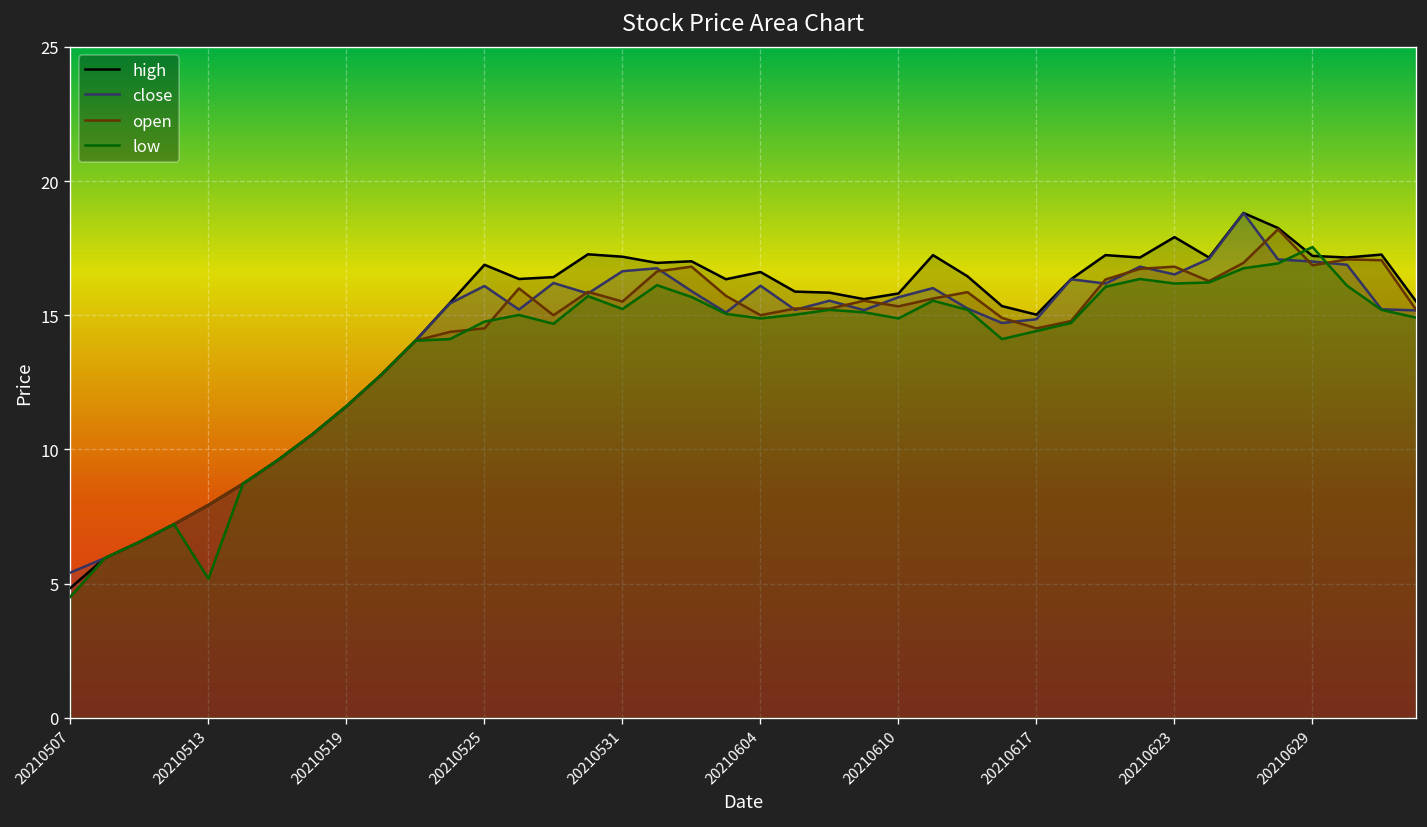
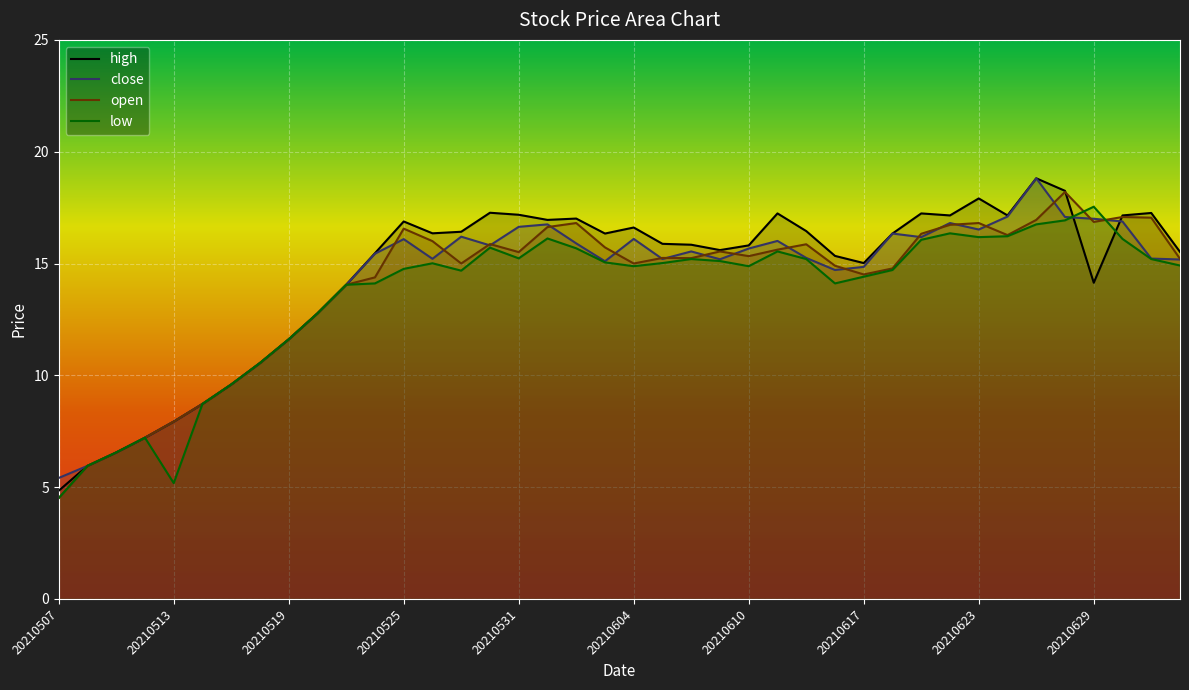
open, 20210525: 14.5 -> 16.6
high, 20210629: 17.2 -> 14.1
